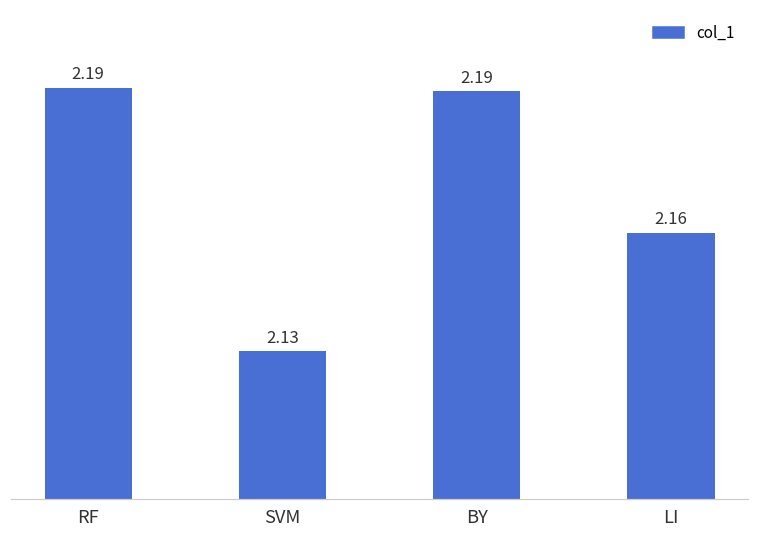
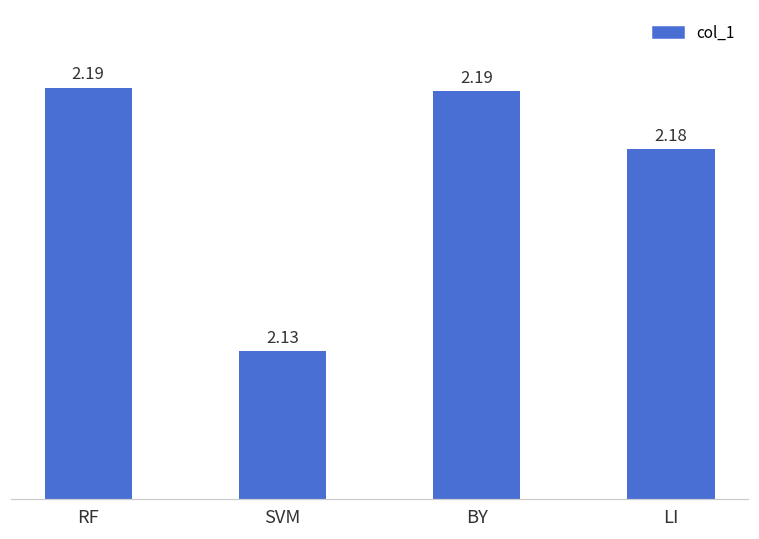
LI: 2.16 -> 2.18
